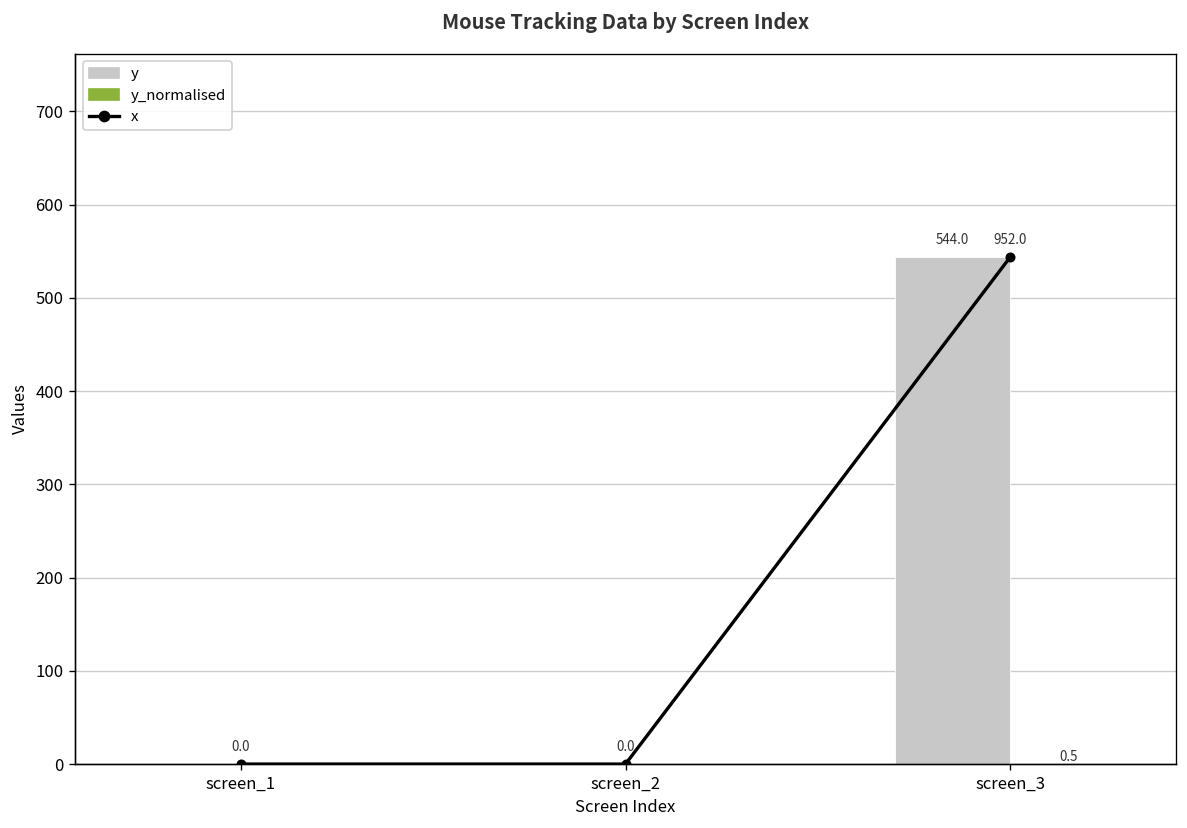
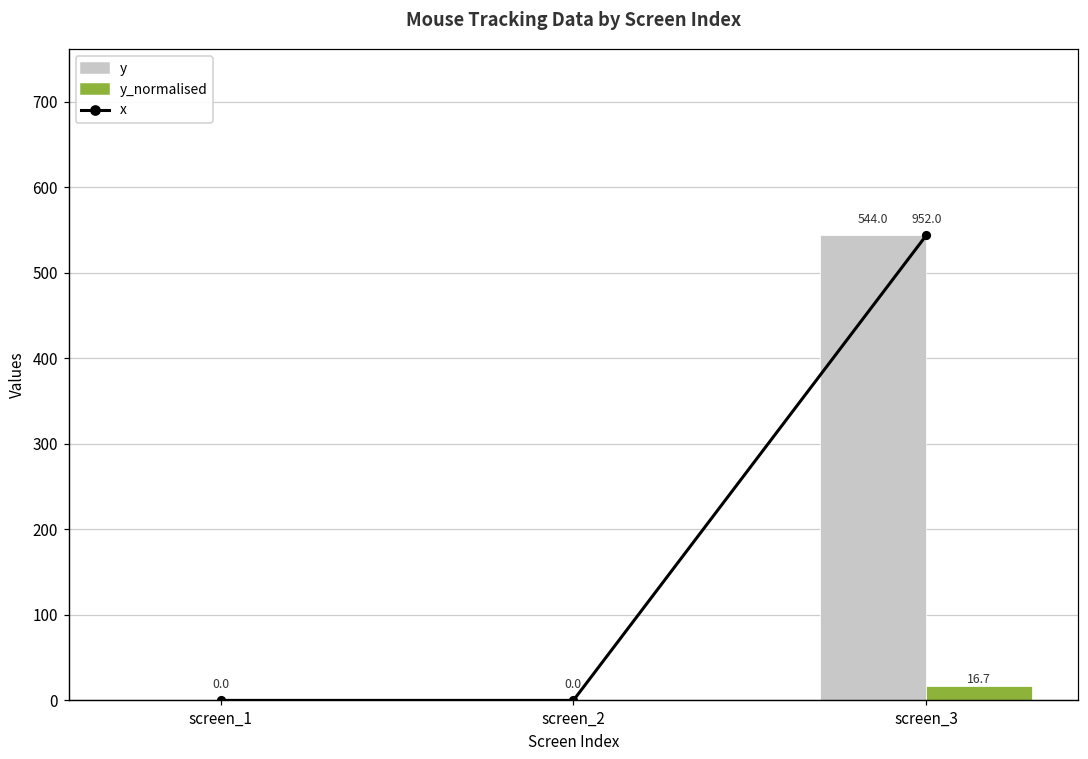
y_normalised, screen_3: 0.5 -> 16.7
